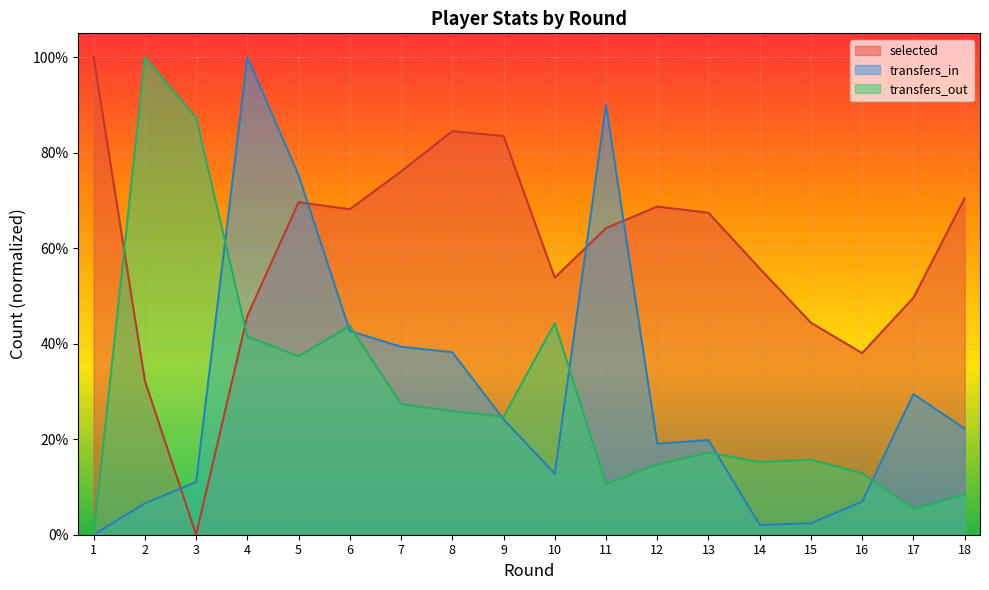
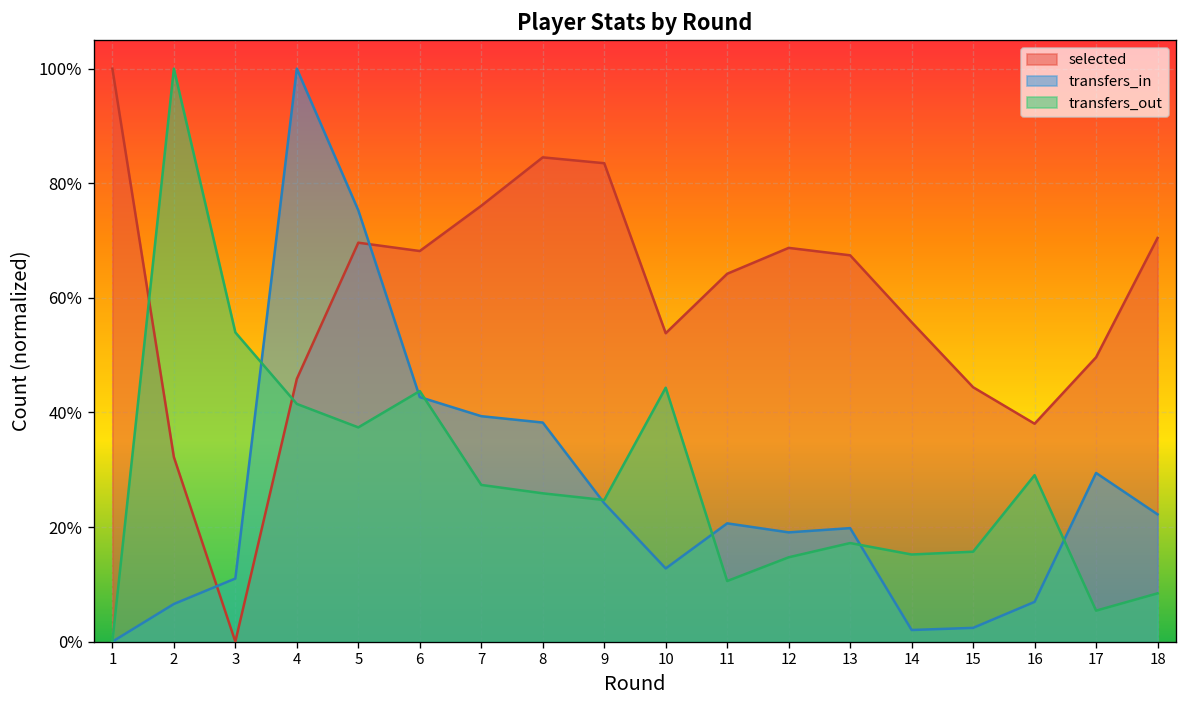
transfers_out, 3: 87% -> 54%
transfers_in, 11: 90% -> 21%
transfers_out, 16: 13% -> 29%
